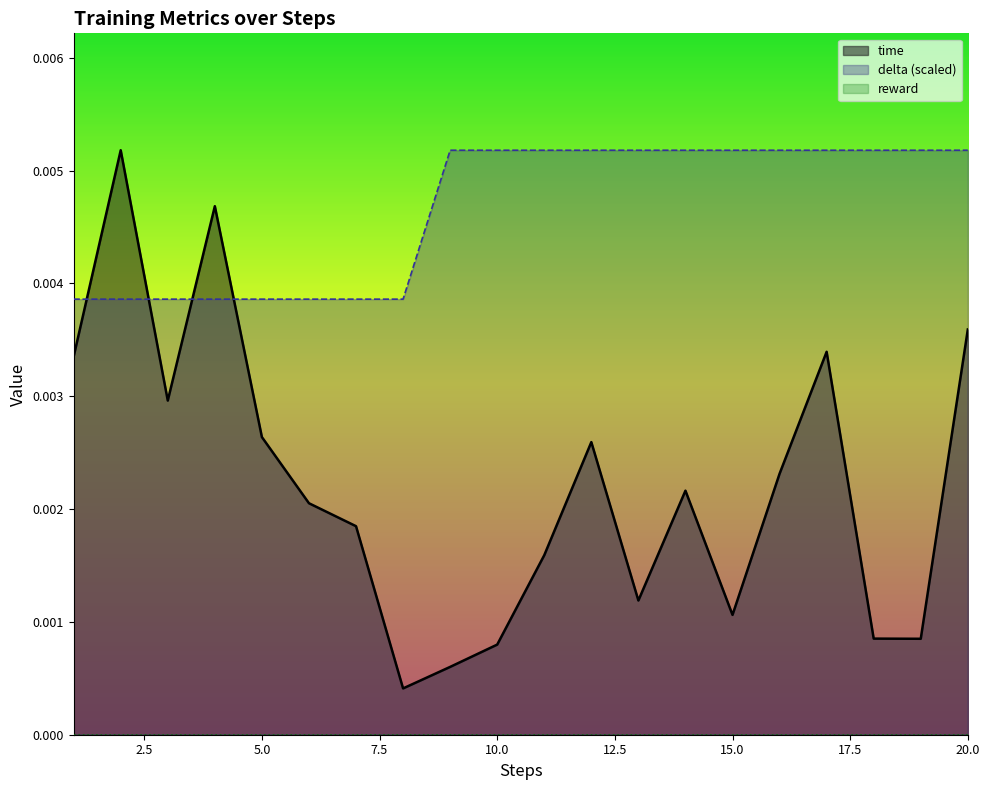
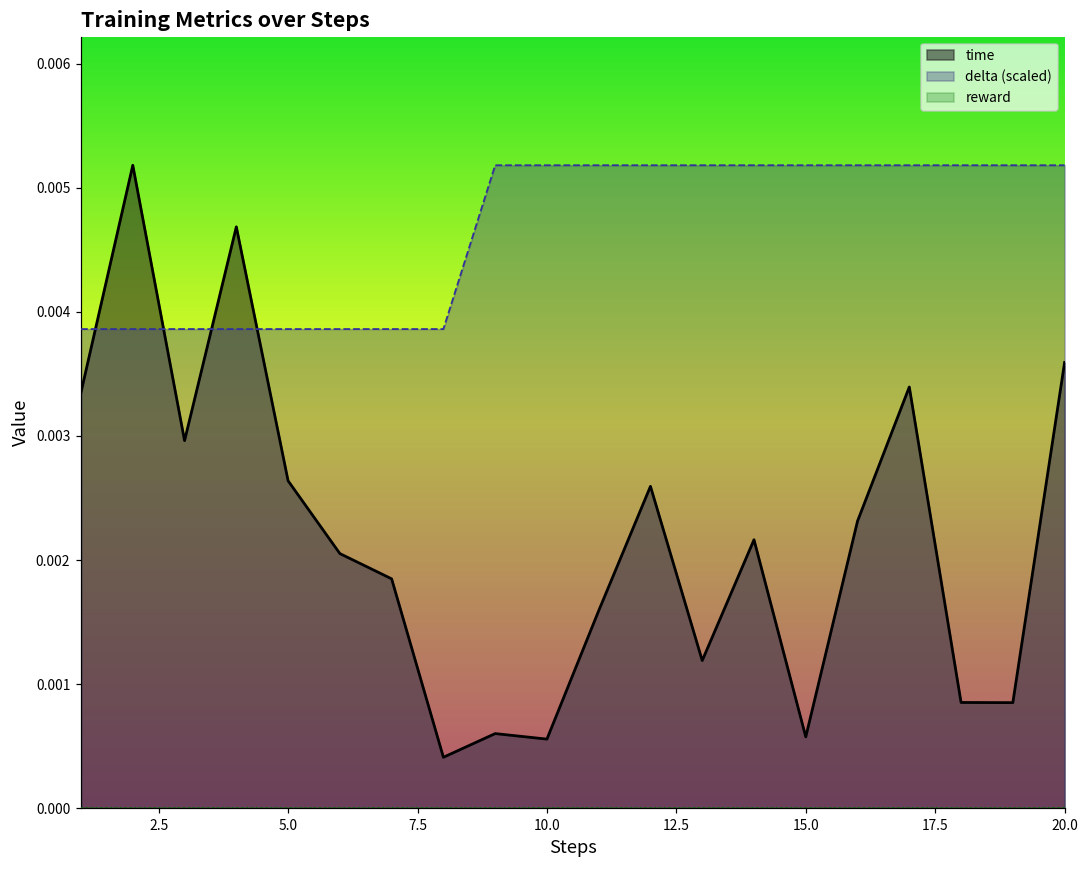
time, 10.0: 0.00080 -> 0.00056
time, 15.0: 0.00106 -> 0.00057
